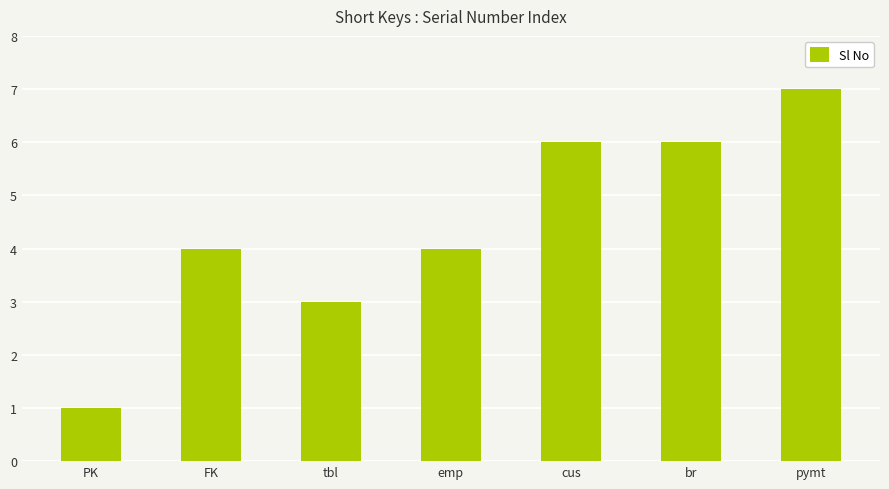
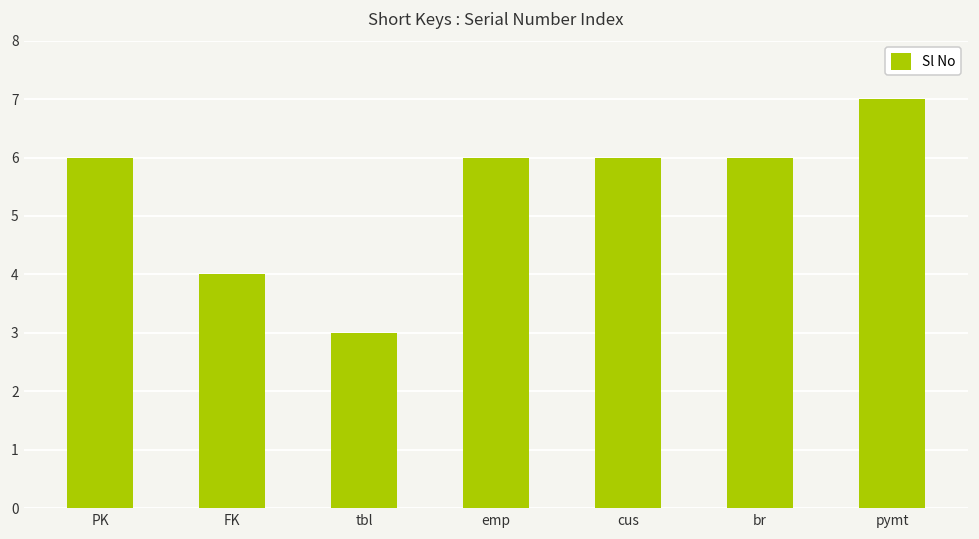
PK: 1 -> 6
emp: 4 -> 6
